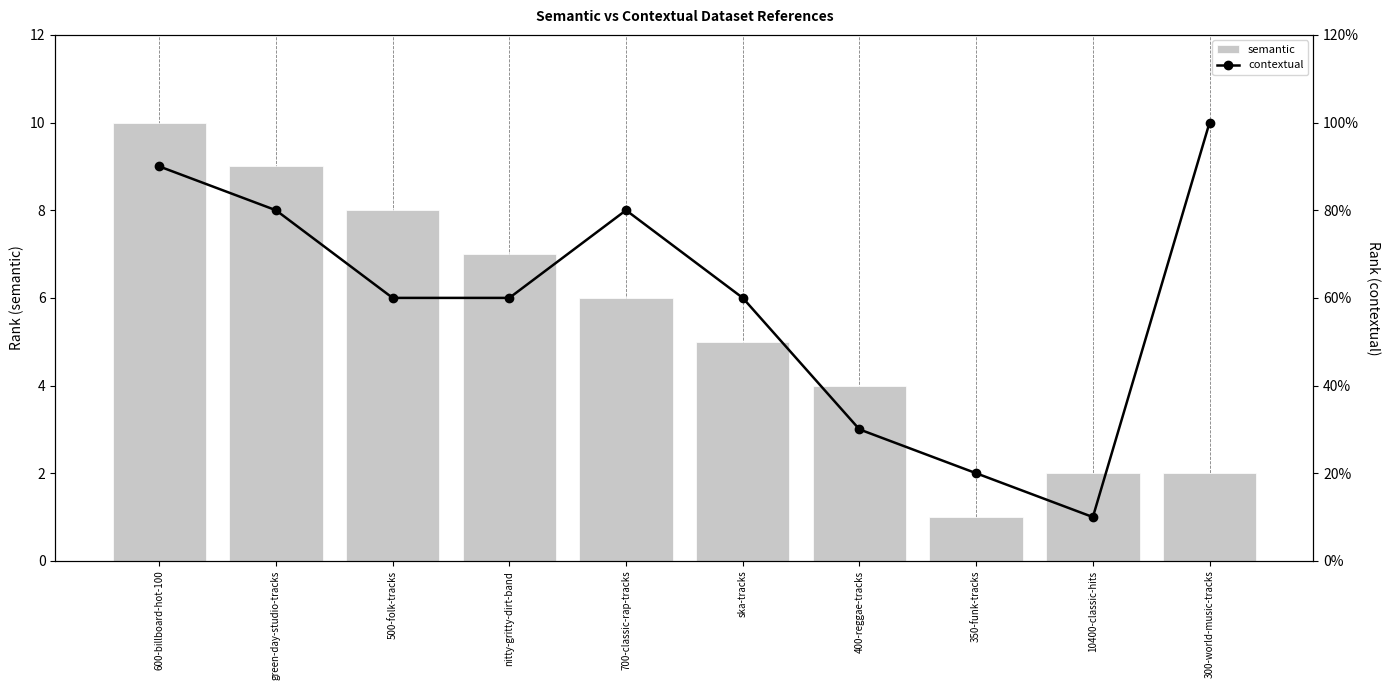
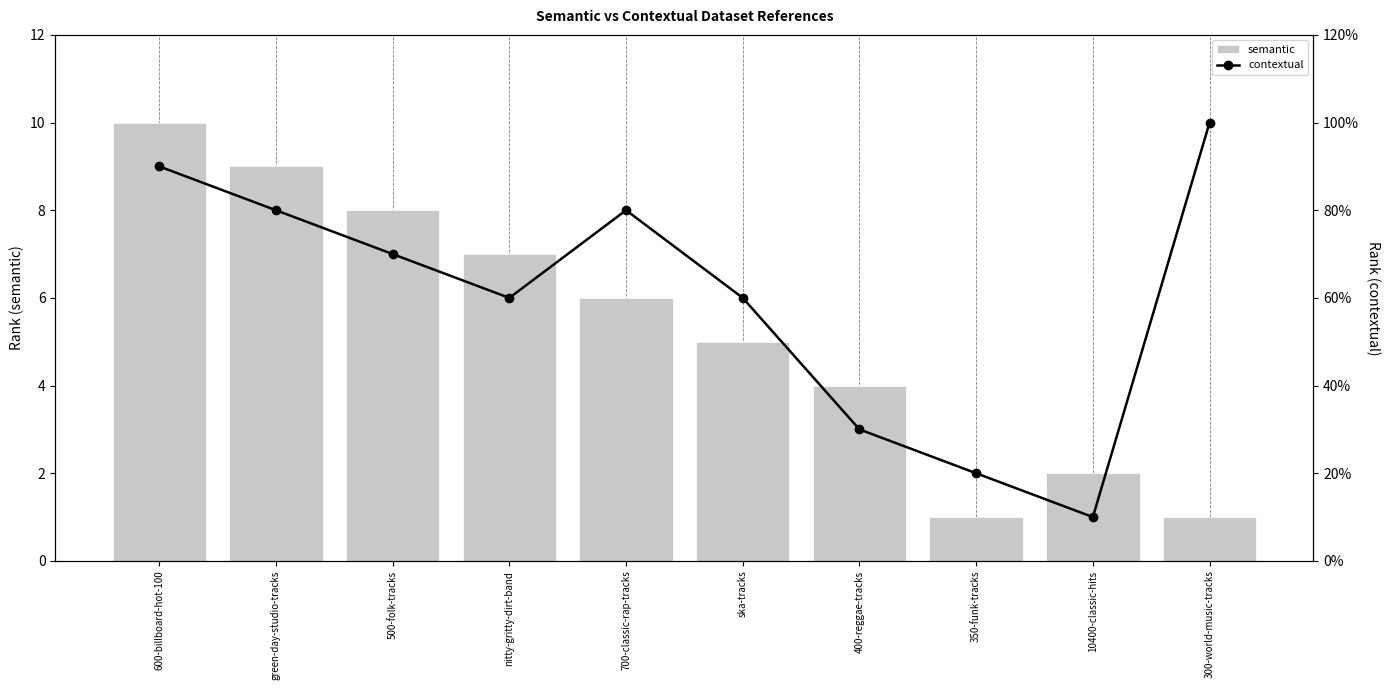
semantic, 300-world-music-tracks: 2 -> 1
contextual, 500-folk-tracks: 60% -> 70%
